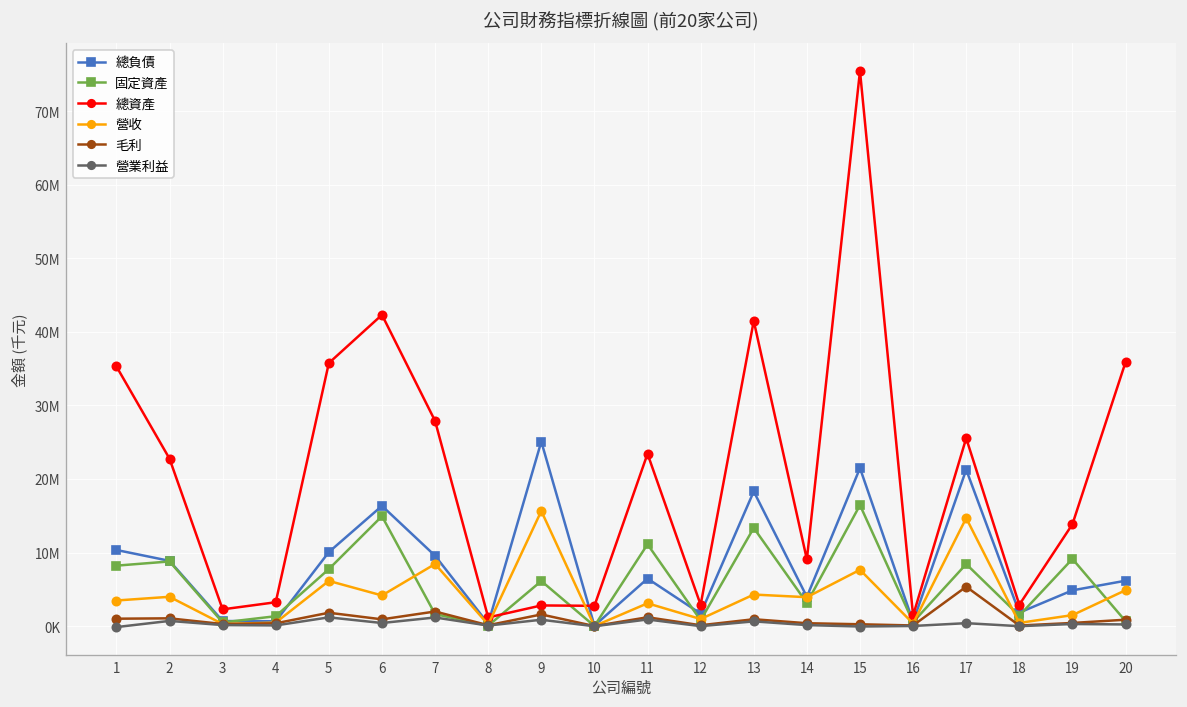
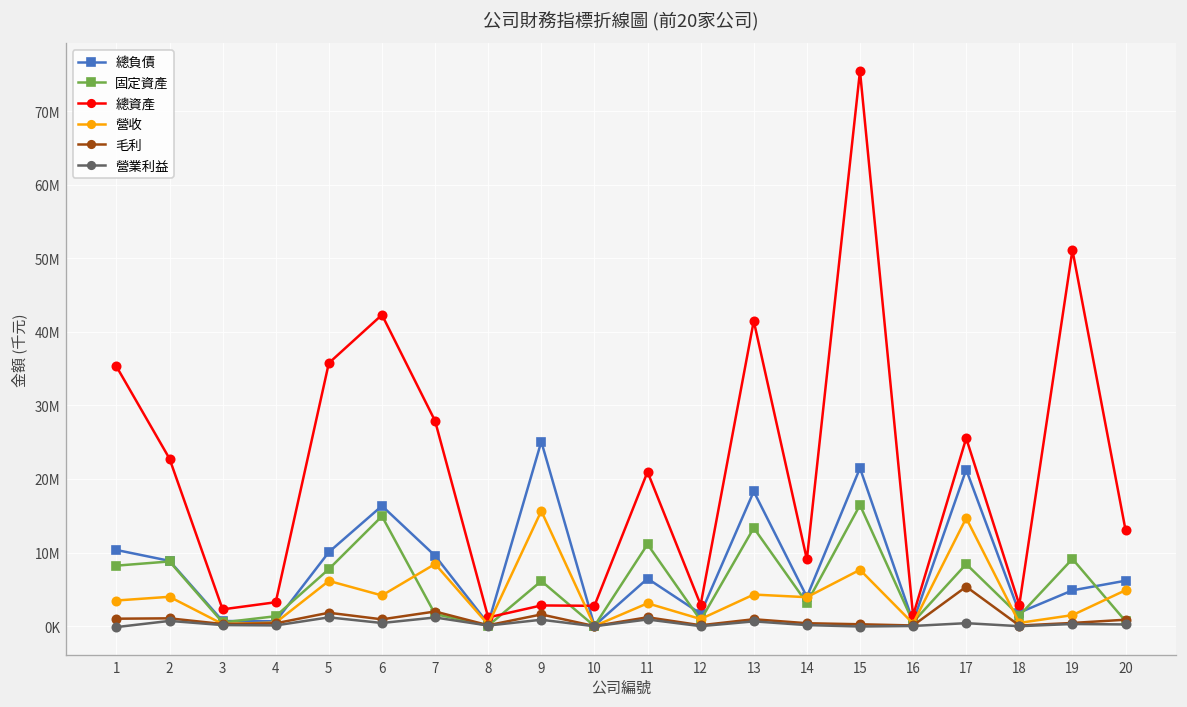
總資產, 11: 23000000 -> 21000000
總資產, 19: 14000000 -> 51000000
總資產, 20: 36000000 -> 13000000
